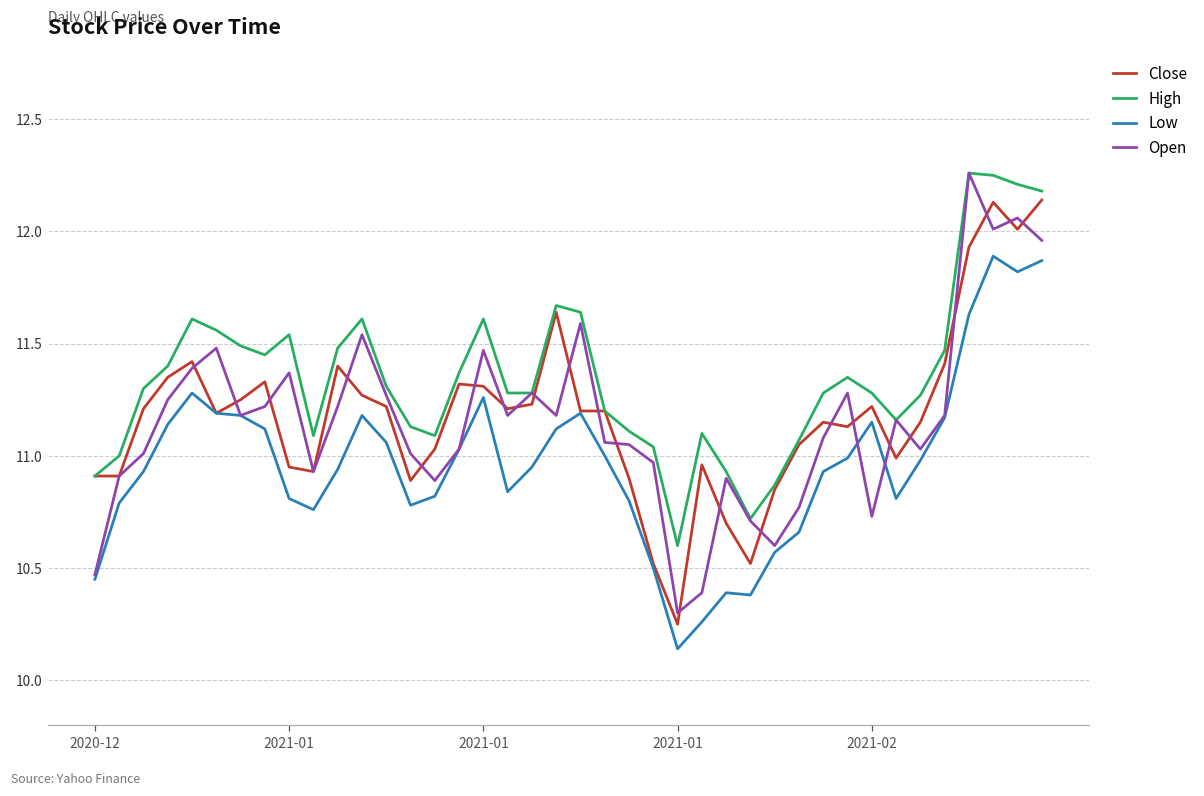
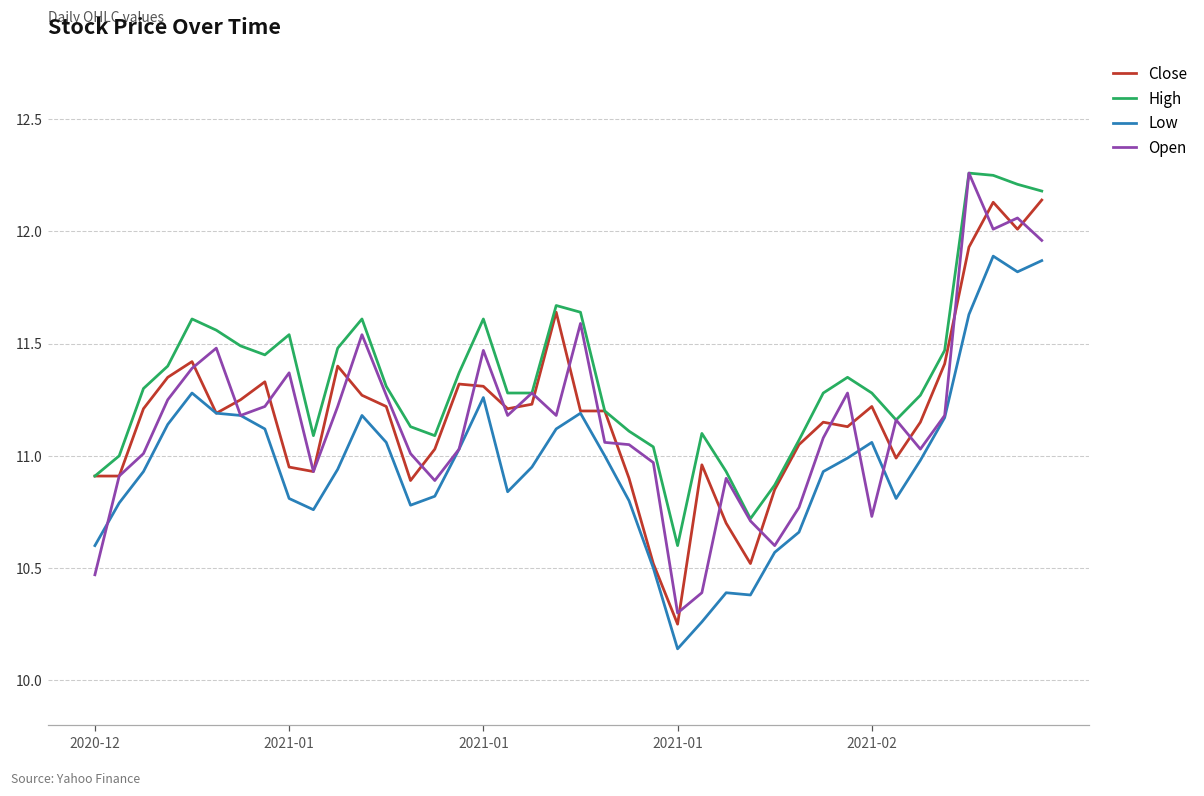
Low, 2020-12: 10.45 -> 10.60
Low, 2021-02: 11.15 -> 11.06
